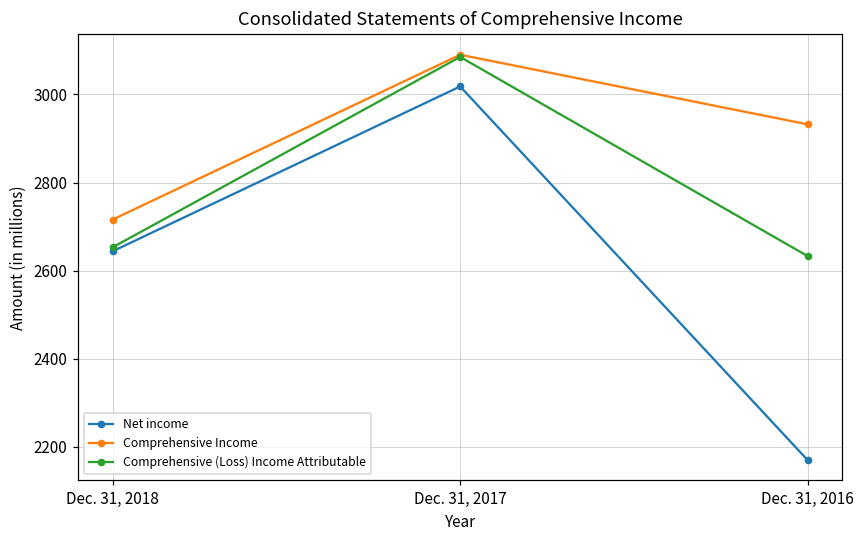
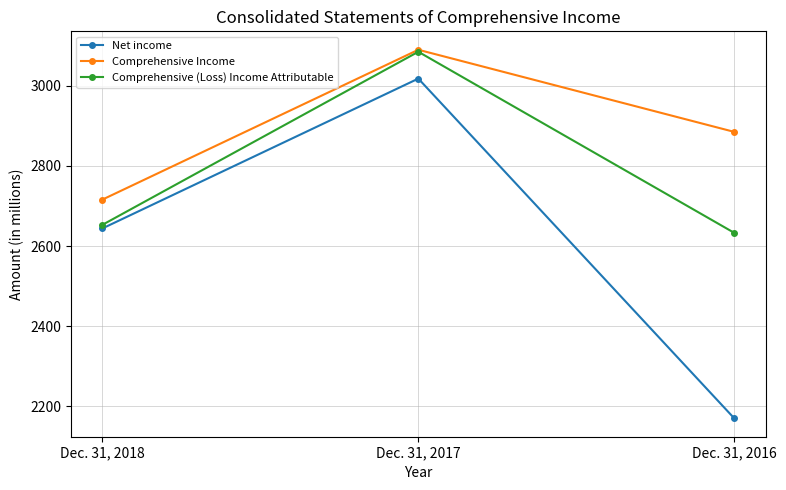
Comprehensive Income, Dec. 31, 2016: 2930 -> 2890
